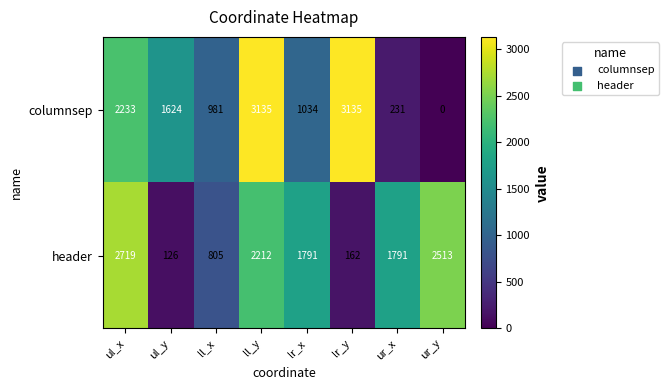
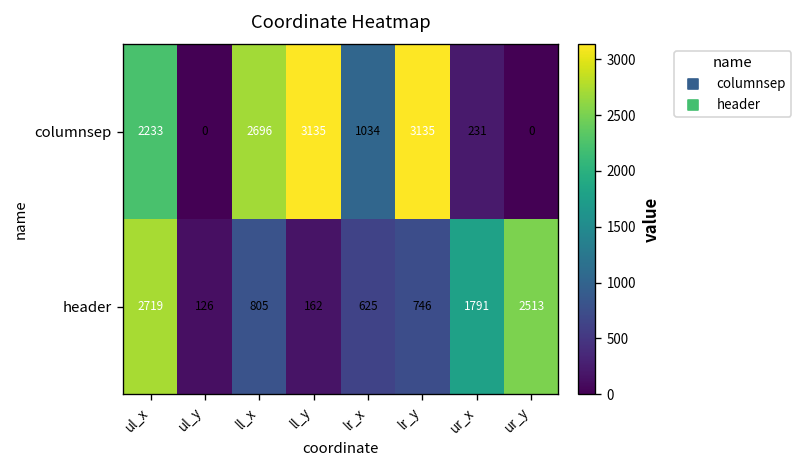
columnsep, ul_y: 1624 -> 0
columnsep, ll_x: 981 -> 2696
header, ll_y: 2212 -> 162
header, lr_x: 1791 -> 625
header, lr_y: 162 -> 746
